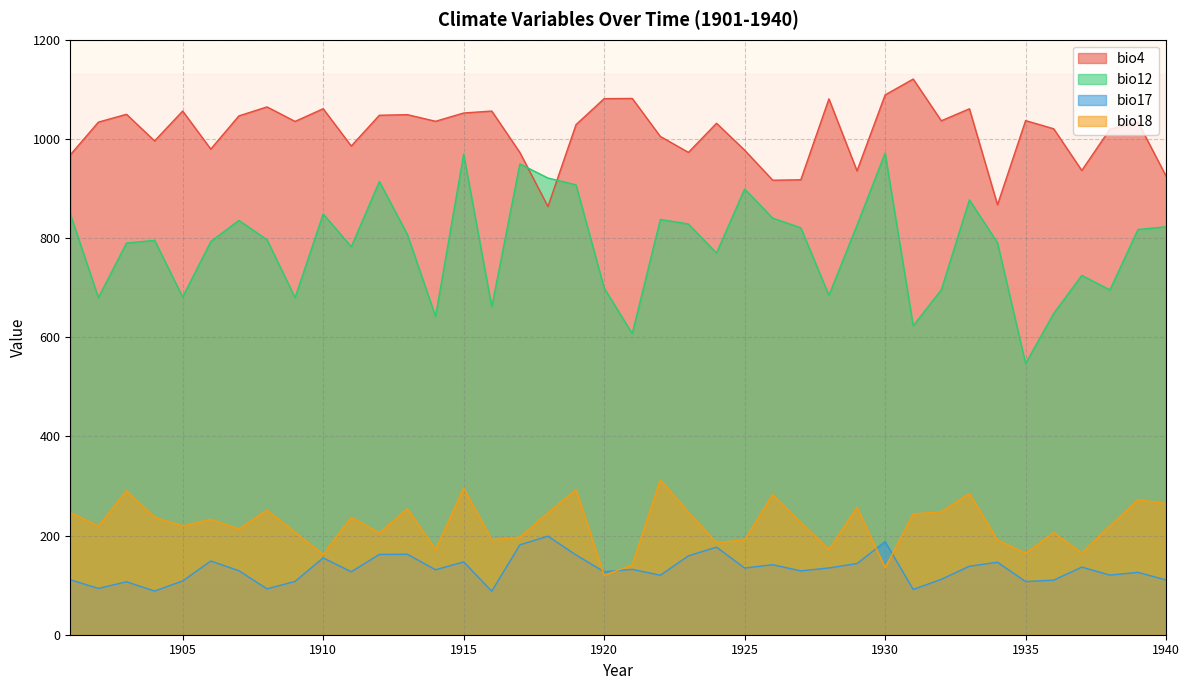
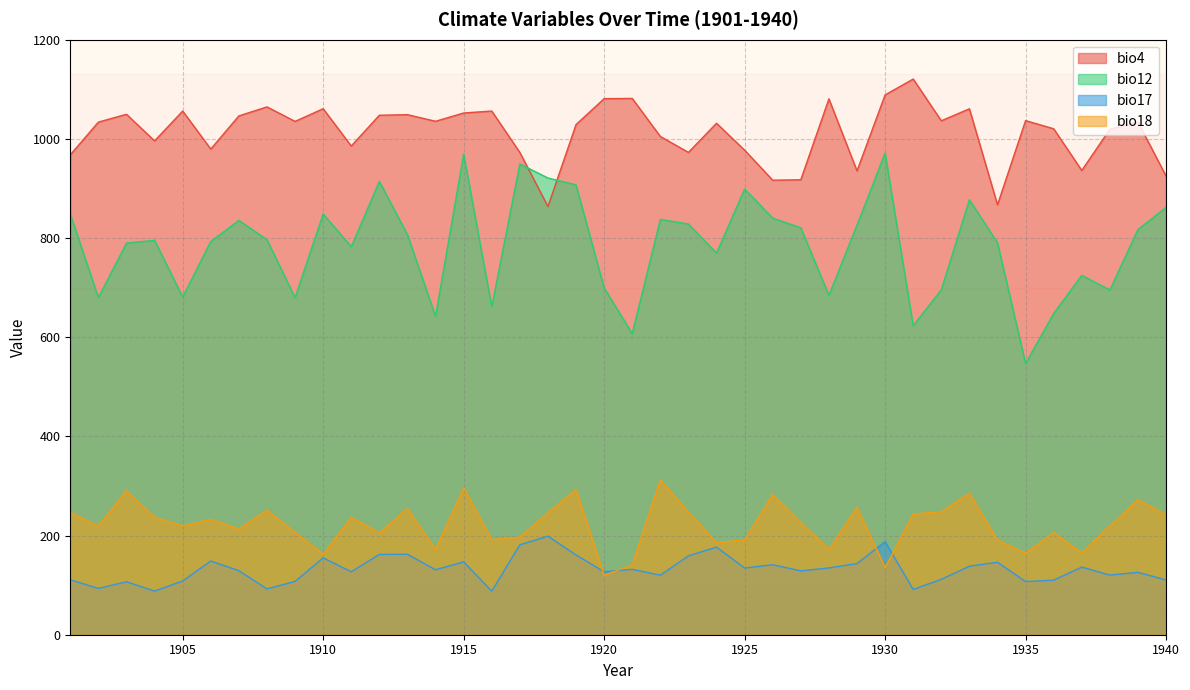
bio12, 1940: 820 -> 860
bio18, 1940: 260 -> 240
